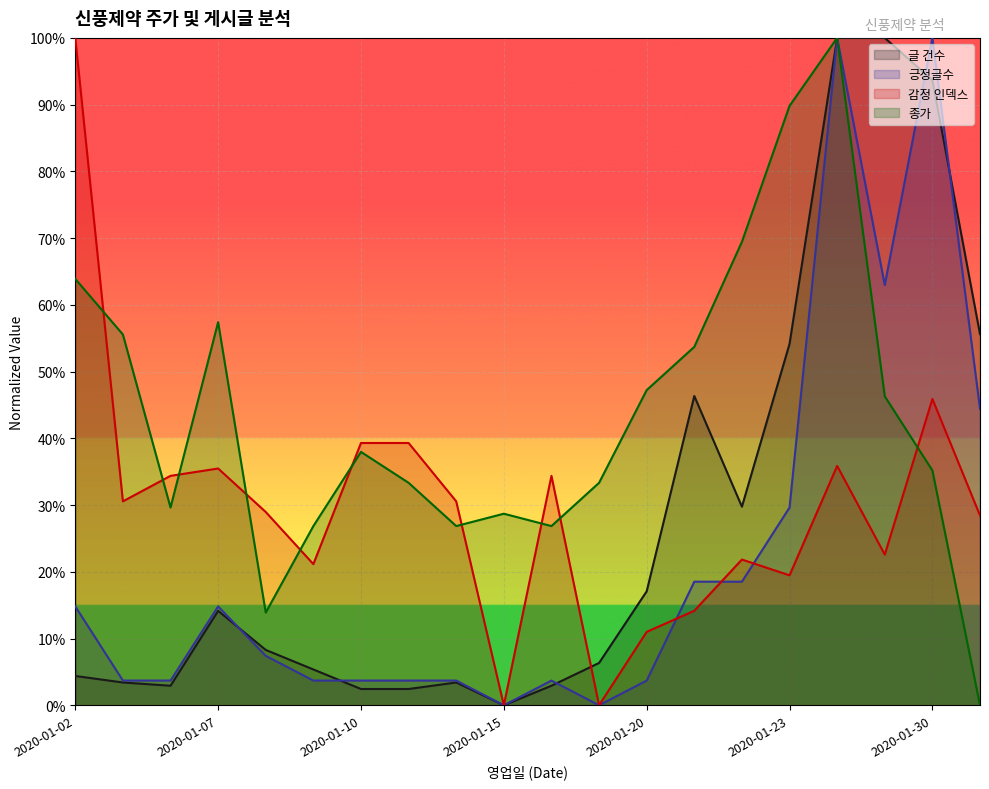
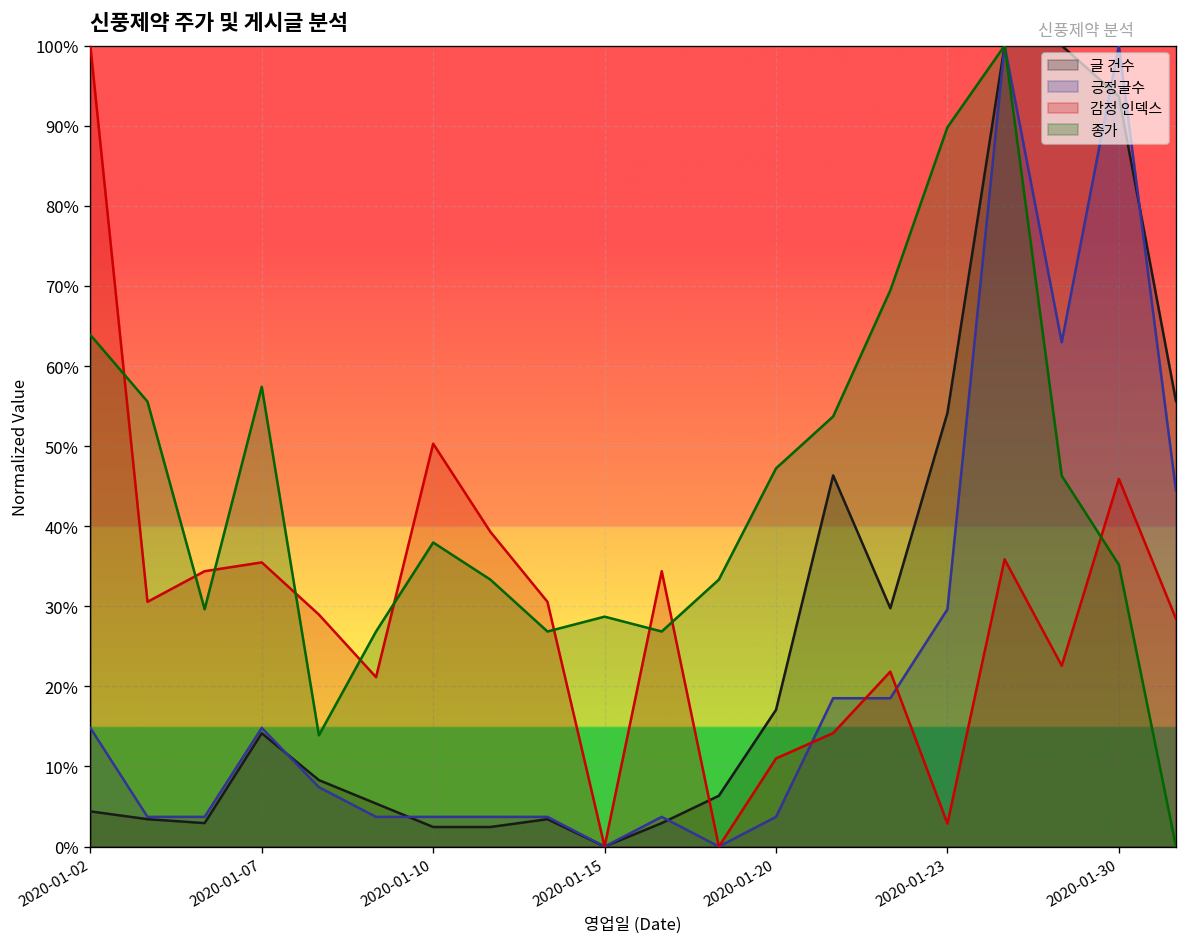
감정 인덱스, 2020-01-10: 39% -> 50%
감정 인덱스, 2020-01-23: 19% -> 3%
